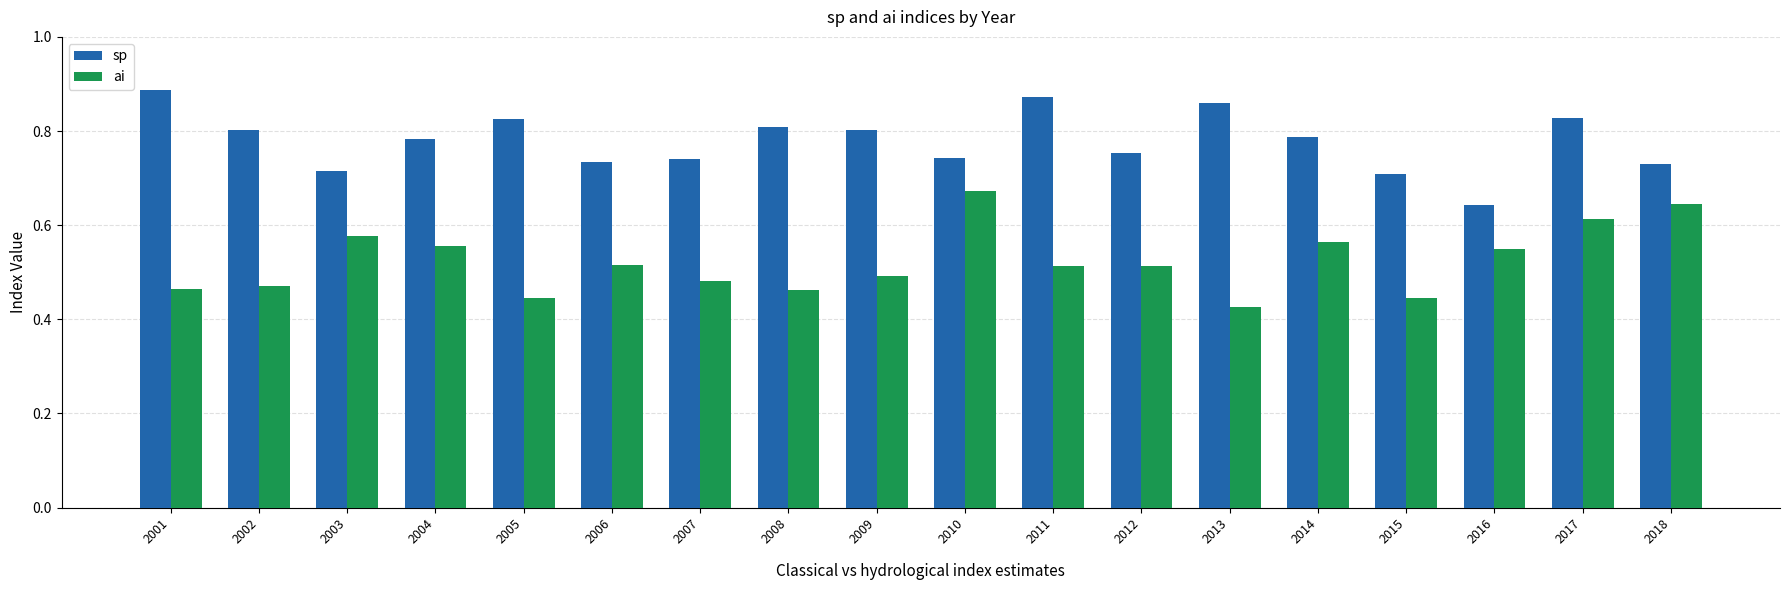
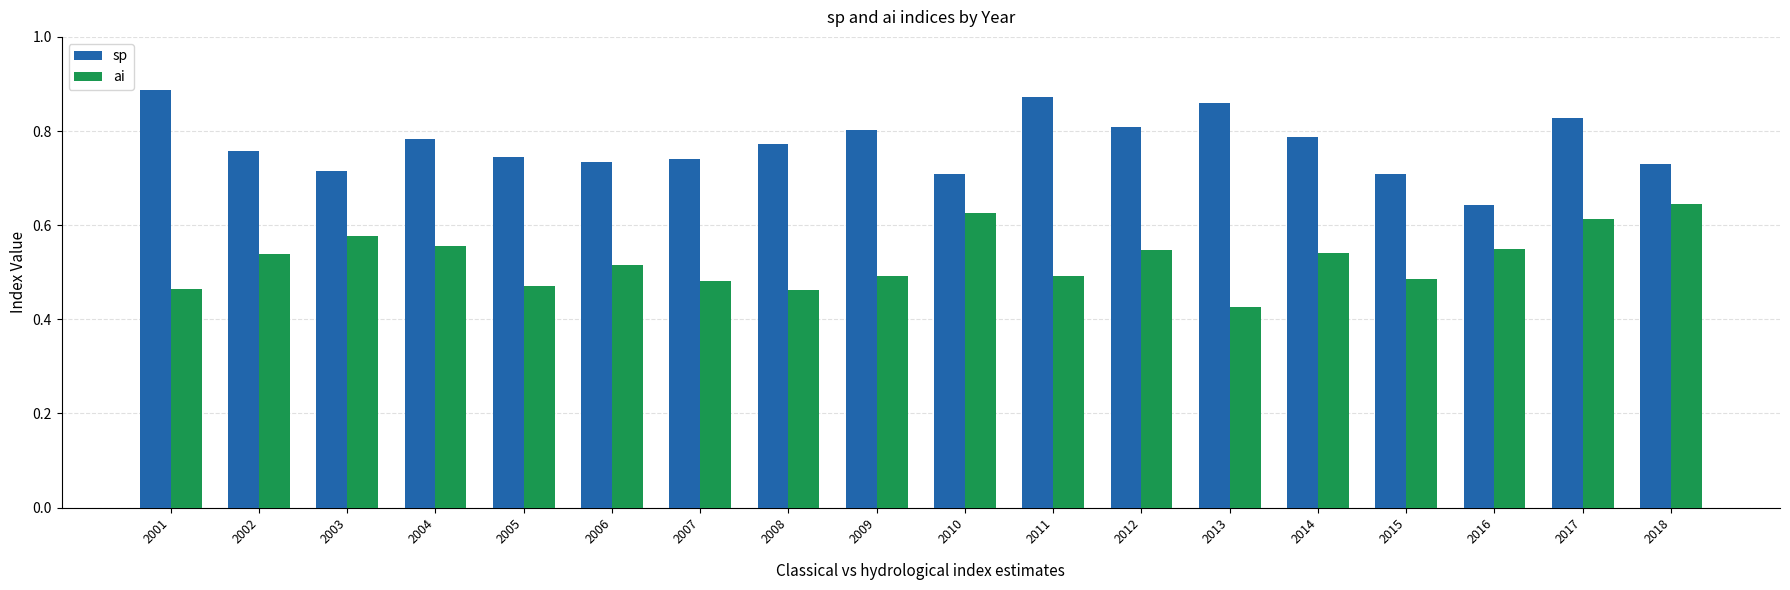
sp, 2002: 0.80 -> 0.76
ai, 2002: 0.47 -> 0.54
sp, 2005: 0.83 -> 0.75
ai, 2005: 0.44 -> 0.47
sp, 2008: 0.81 -> 0.77
sp, 2010: 0.74 -> 0.71
ai, 2010: 0.67 -> 0.63
ai, 2011: 0.51 -> 0.49
sp, 2012: 0.75 -> 0.81
ai, 2012: 0.51 -> 0.55
ai, 2014: 0.56 -> 0.54
ai, 2015: 0.45 -> 0.49
